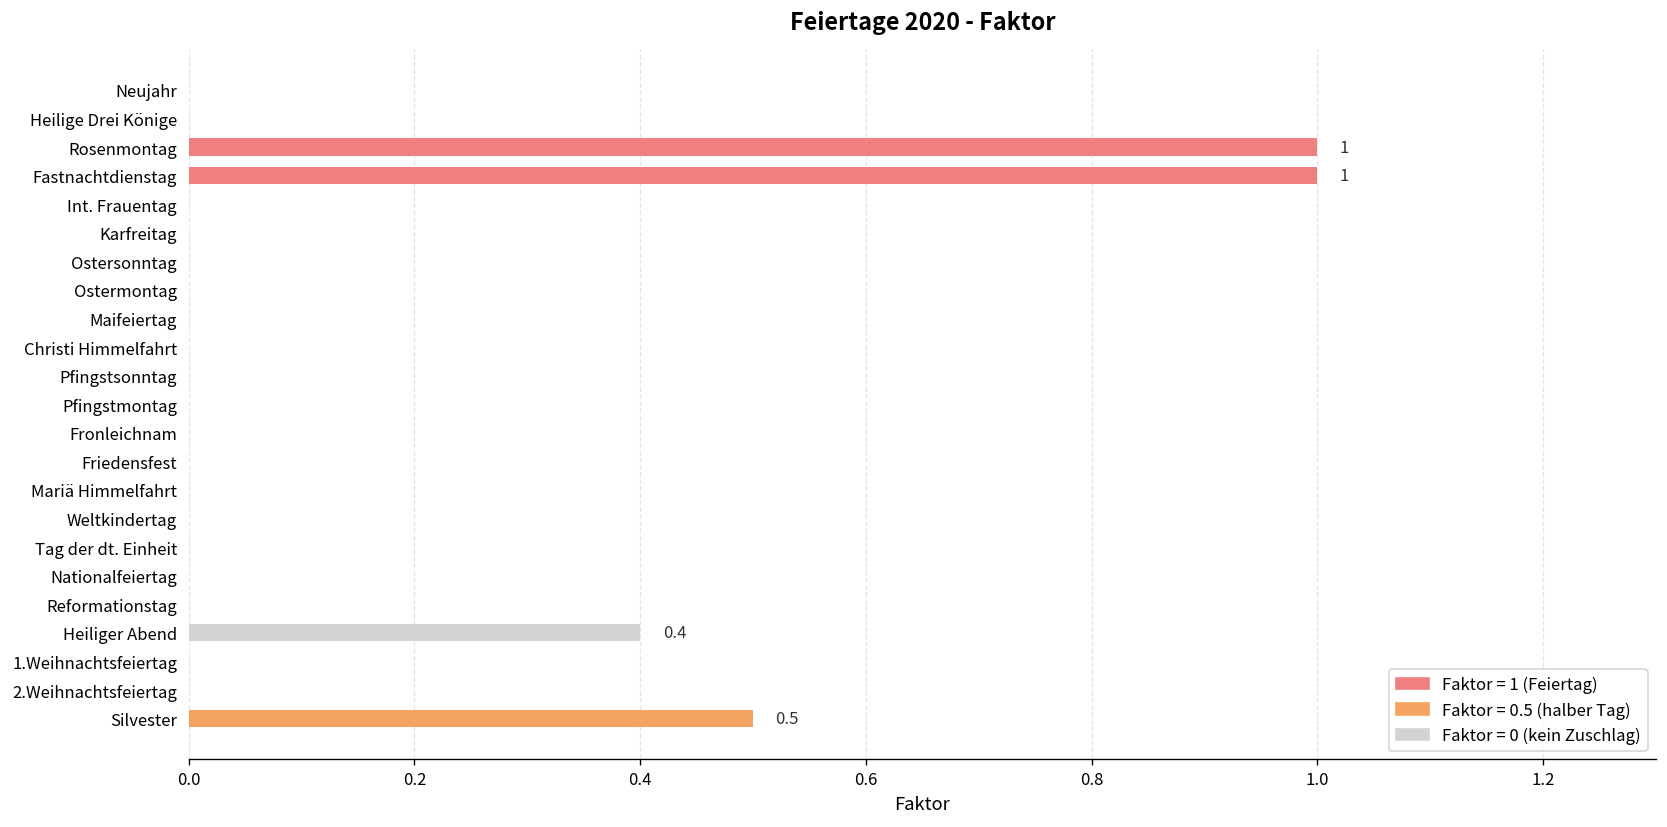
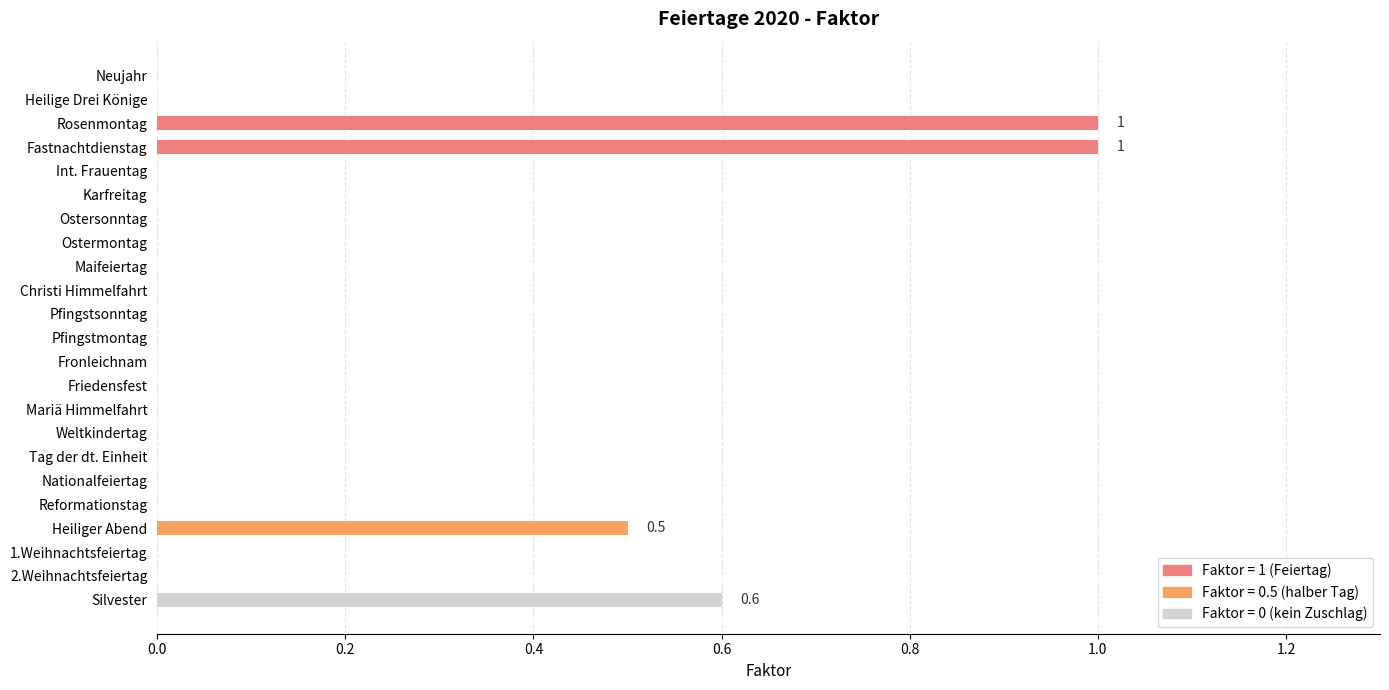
Heiliger Abend: 0.4 -> 0.5
Silvester: 0.5 -> 0.6
